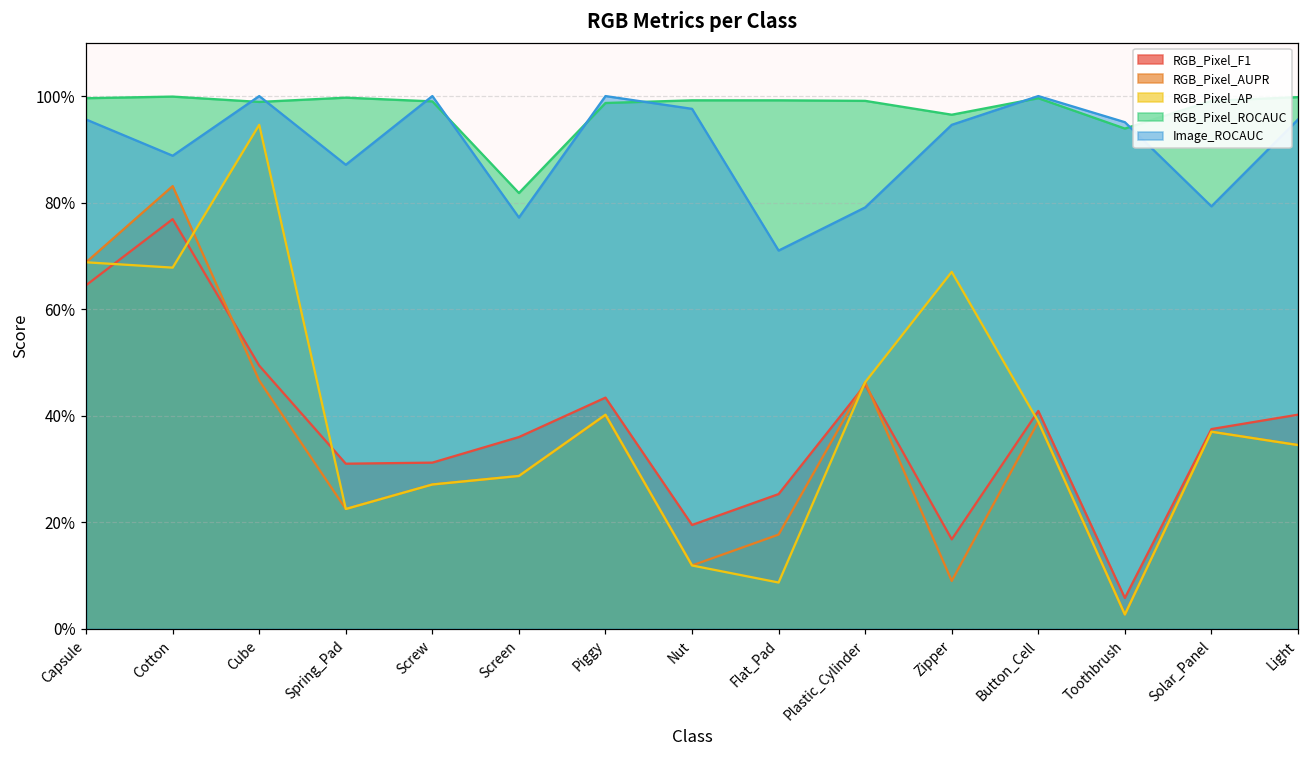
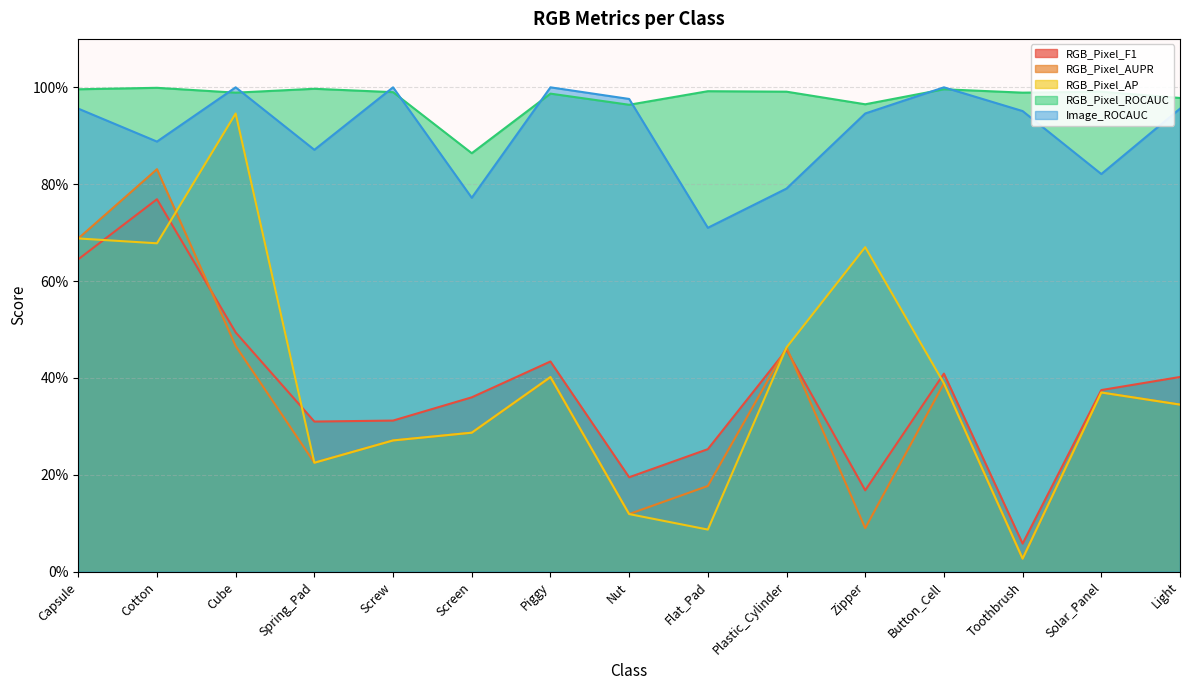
RGB_Pixel_ROCAUC, Screen: 82% -> 86%
RGB_Pixel_ROCAUC, Nut: 99% -> 96%
RGB_Pixel_ROCAUC, Toothbrush: 94% -> 99%
Image_ROCAUC, Solar_Panel: 79% -> 82%
RGB_Pixel_ROCAUC, Light: 100% -> 98%
